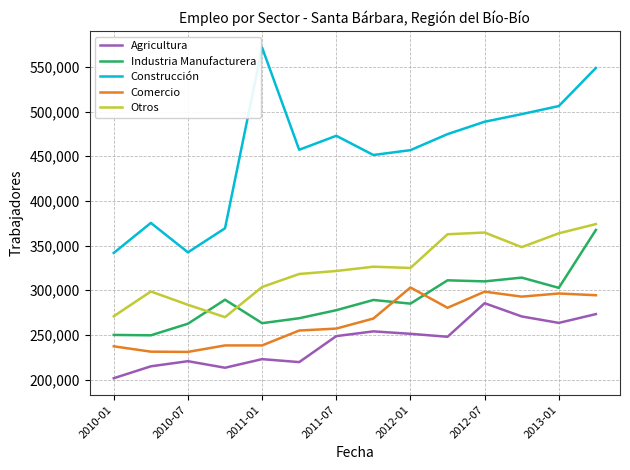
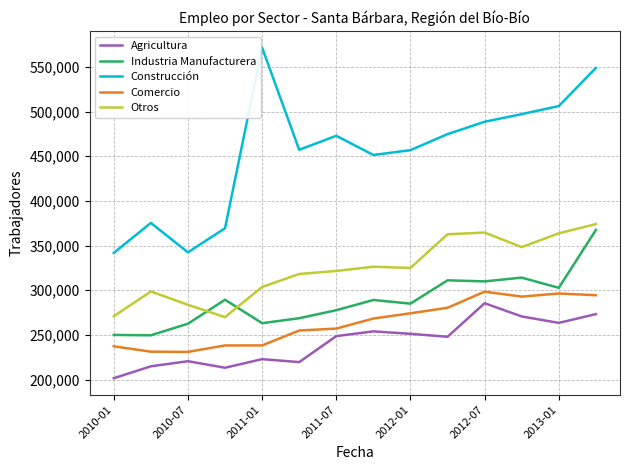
Comercio, 2012-01: 300,000 -> 270,000
